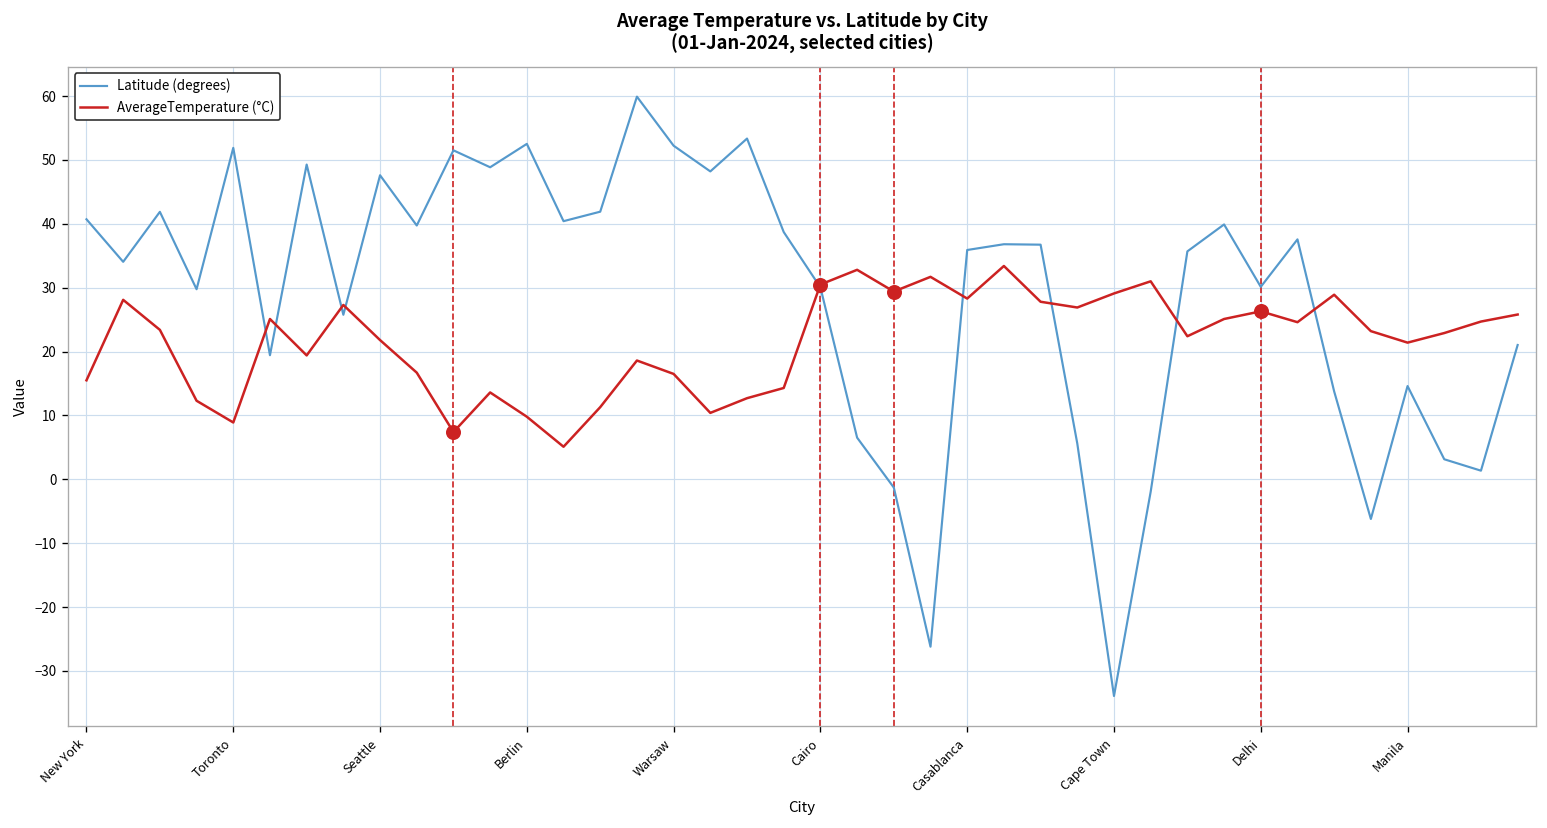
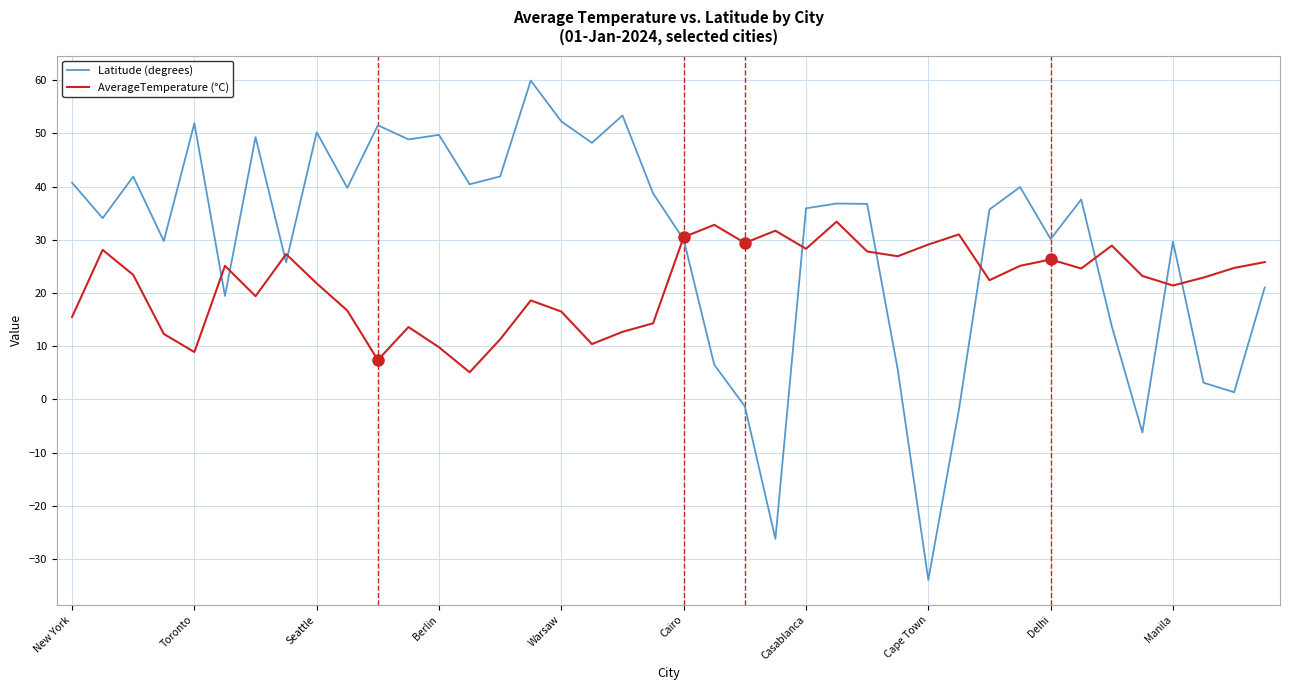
Latitude (degrees), Seattle: 48 -> 50
Latitude (degrees), Berlin: 53 -> 50
Latitude (degrees), Manila: 15 -> 30
